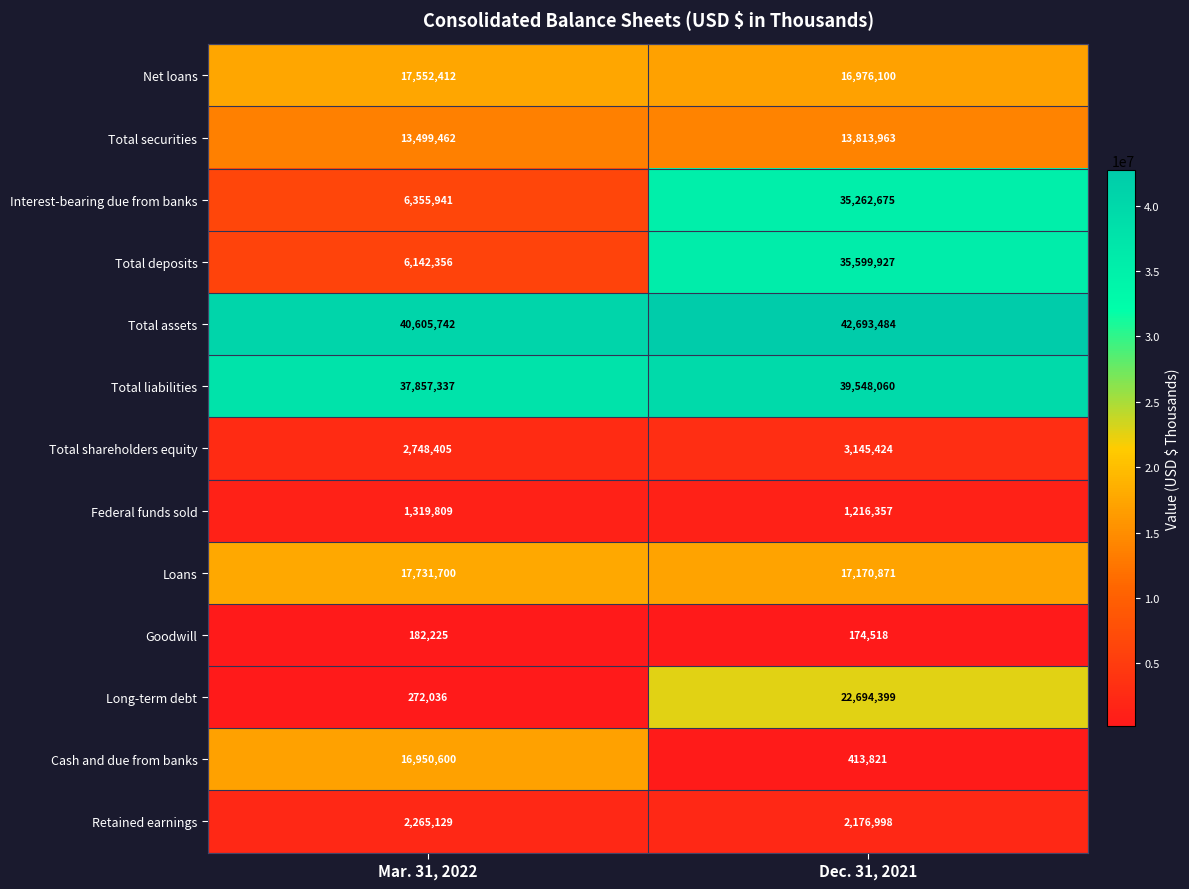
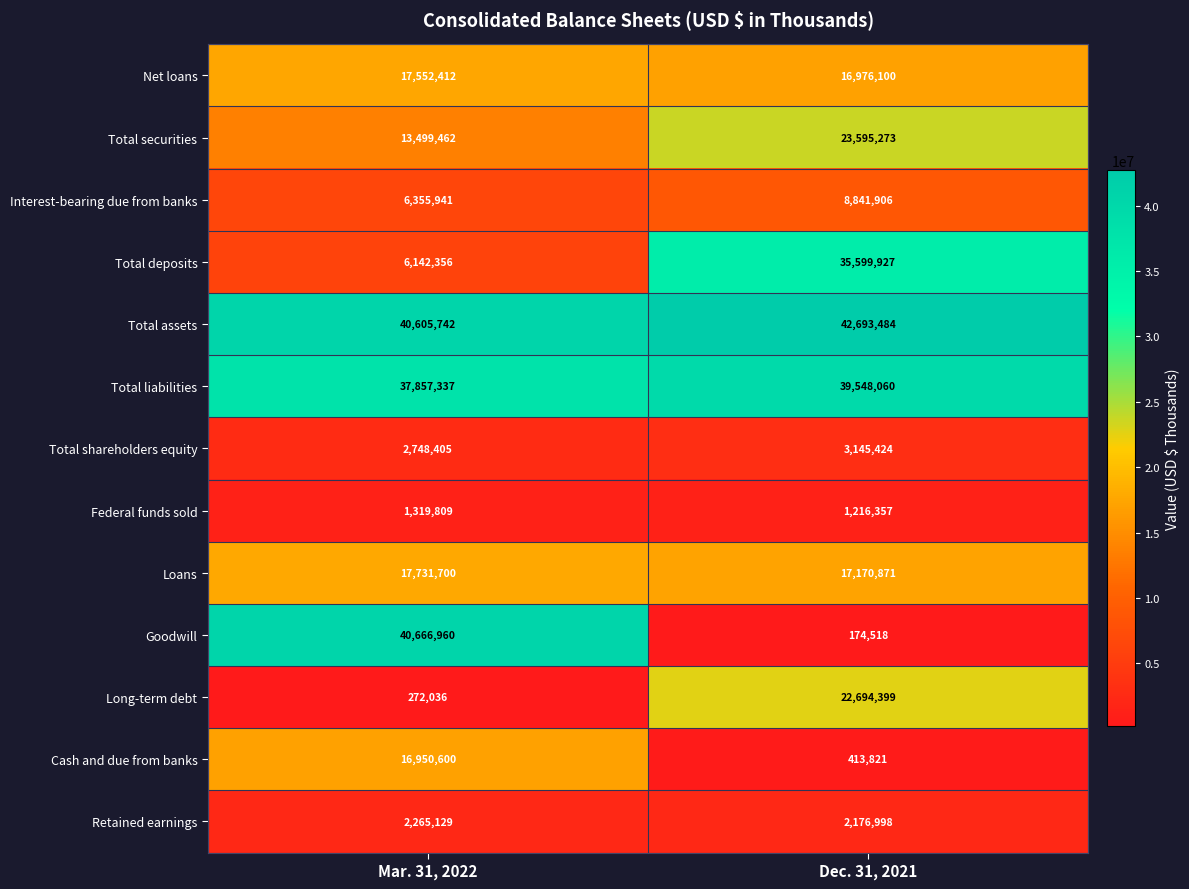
Total securities, Dec. 31, 2021: 13,813,963 -> 23,595,273
Interest-bearing due from banks, Dec. 31, 2021: 35,262,675 -> 8,841,906
Goodwill, Mar. 31, 2022: 182,225 -> 40,666,960
